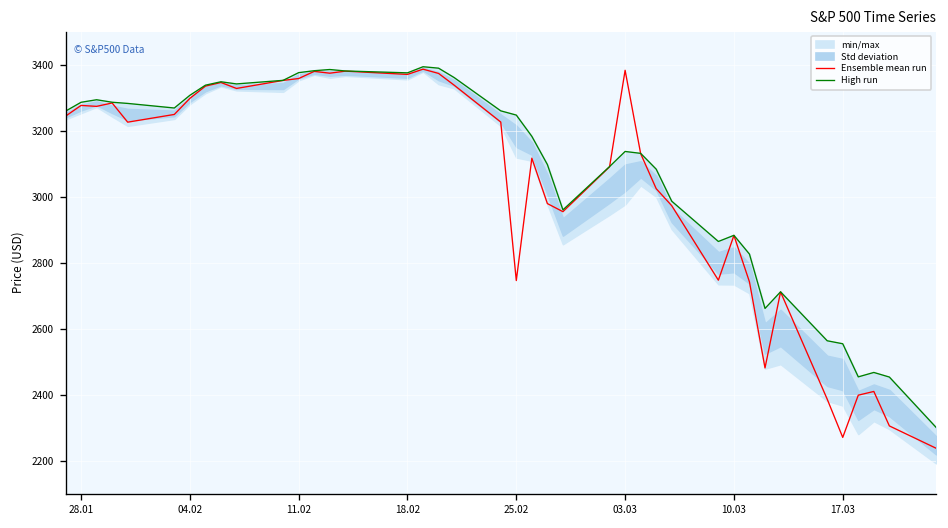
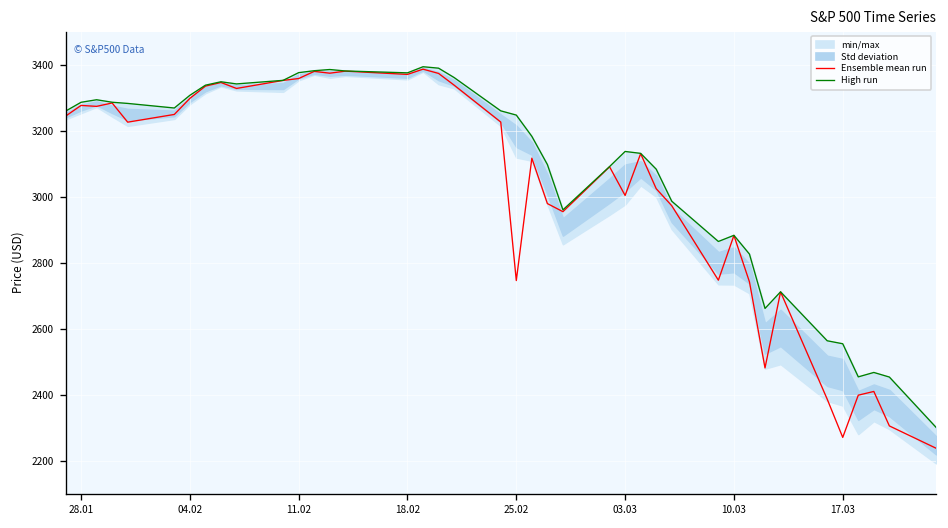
Ensemble mean run, 03.03: 3380 -> 3000
